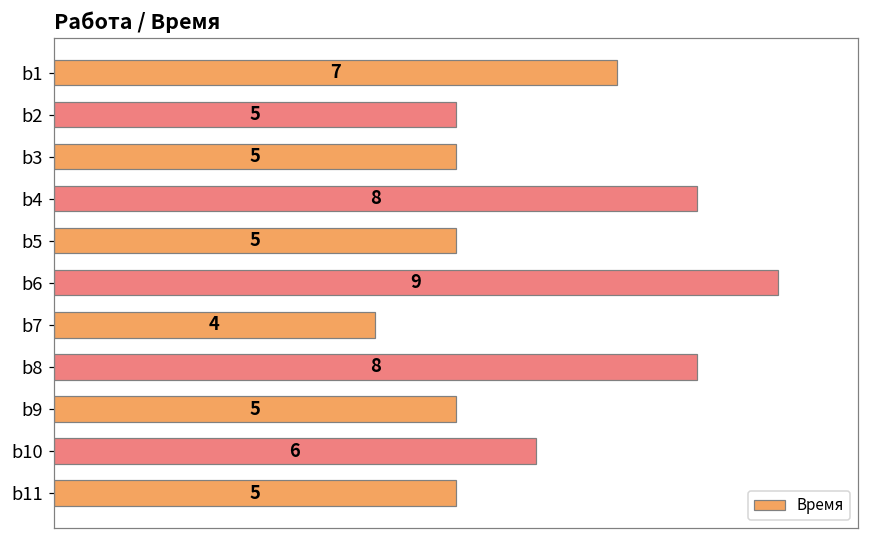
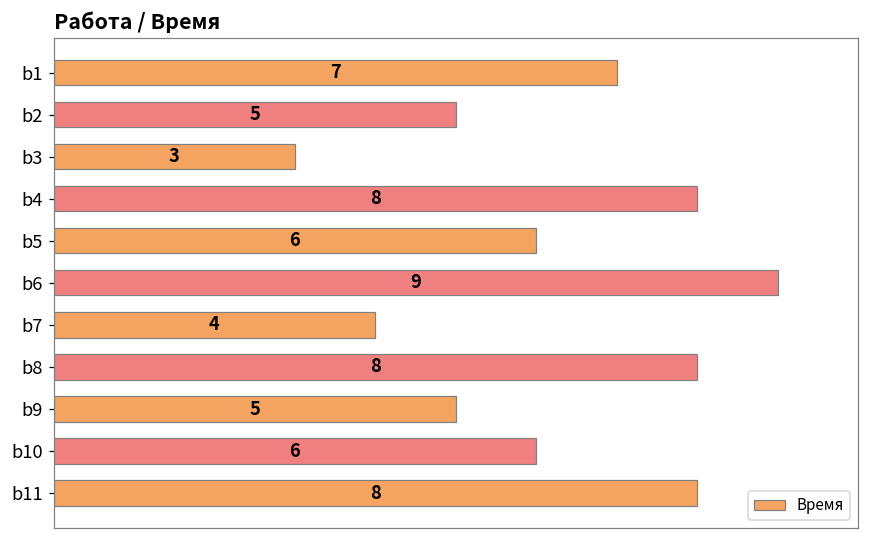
b3: 5 -> 3
b5: 5 -> 6
b11: 5 -> 8
